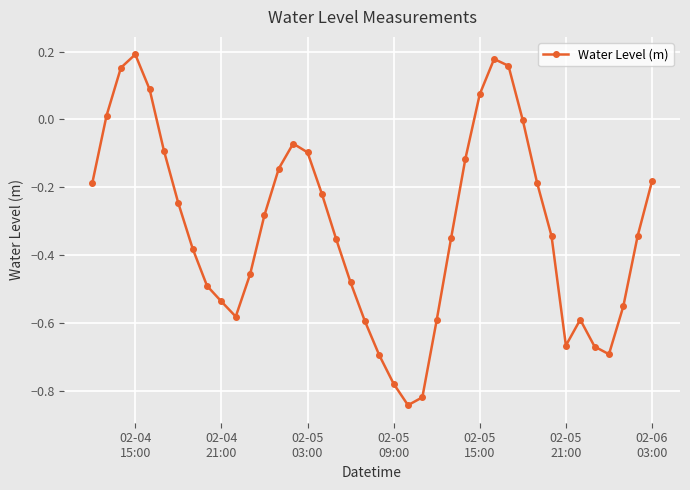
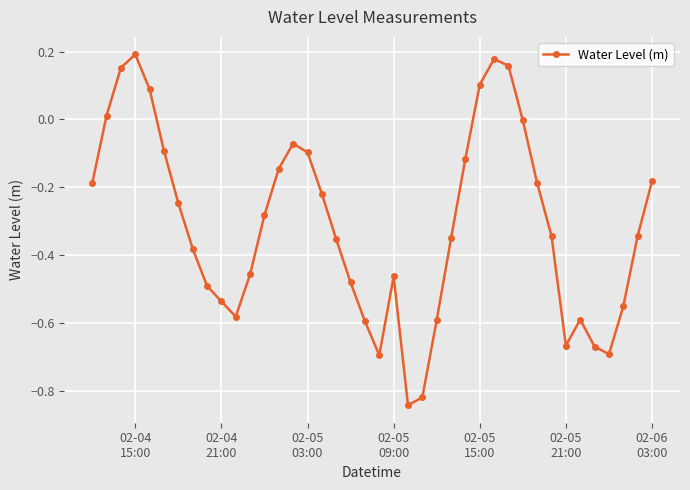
02-05 09:00: -0.78 -> -0.46
02-05 15:00: 0.07 -> 0.10
